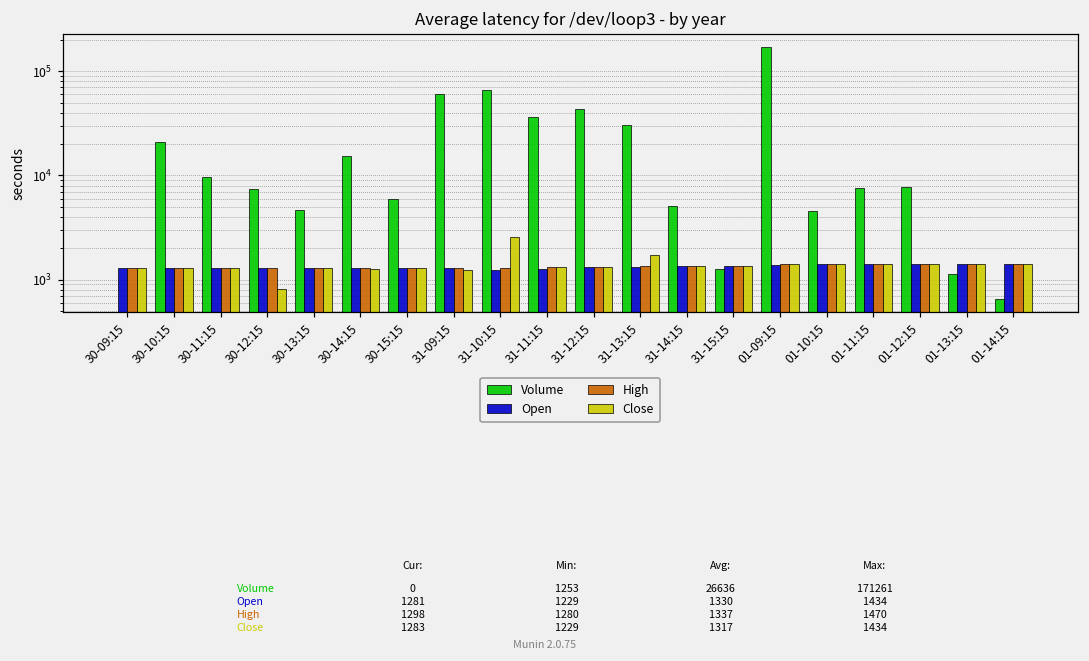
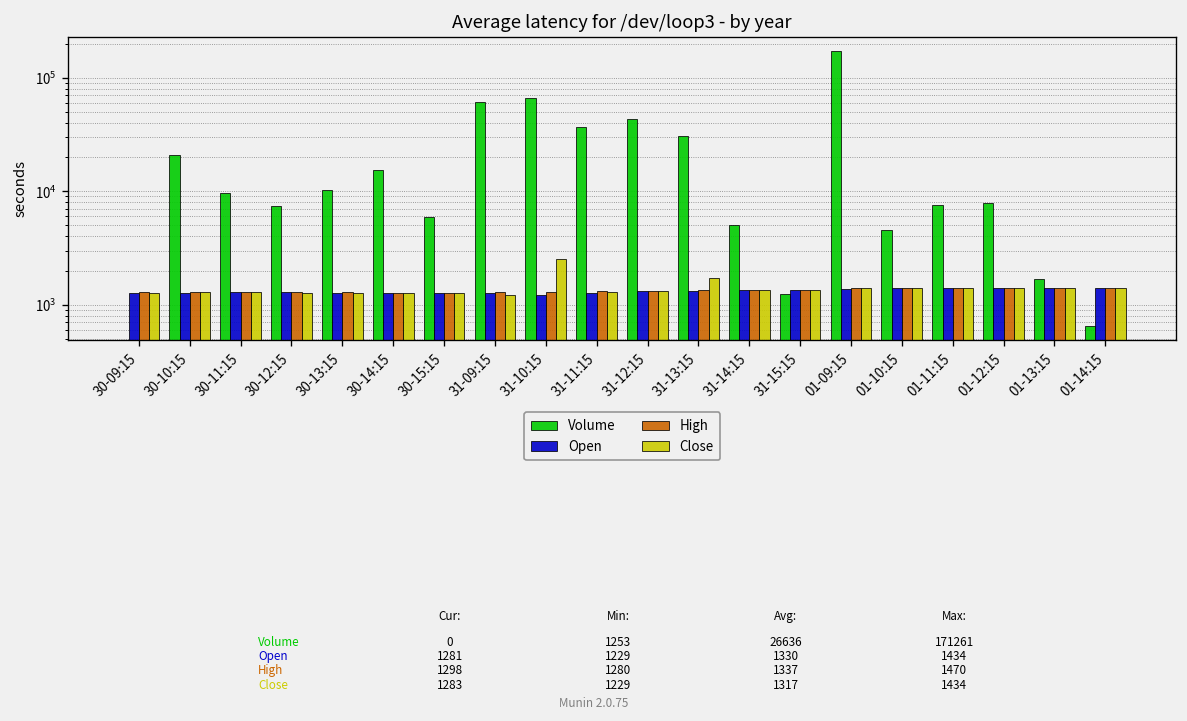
Close, 30-12:15: 800 -> 1300
Volume, 30-13:15: 5000 -> 10000
Volume, 01-13:15: 1100 -> 1700
